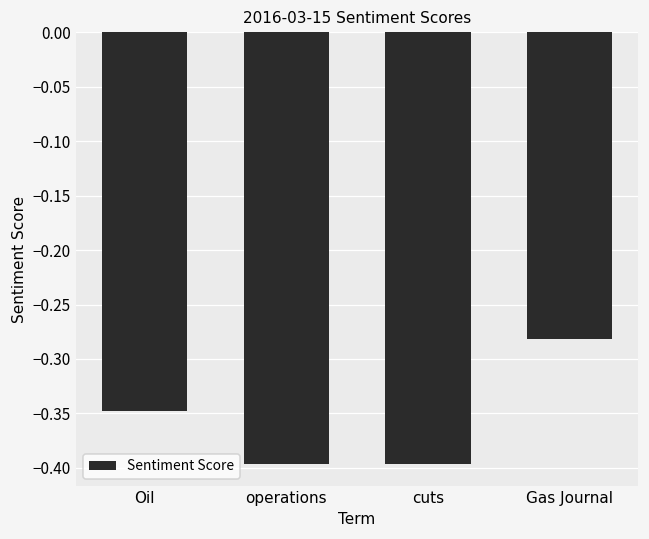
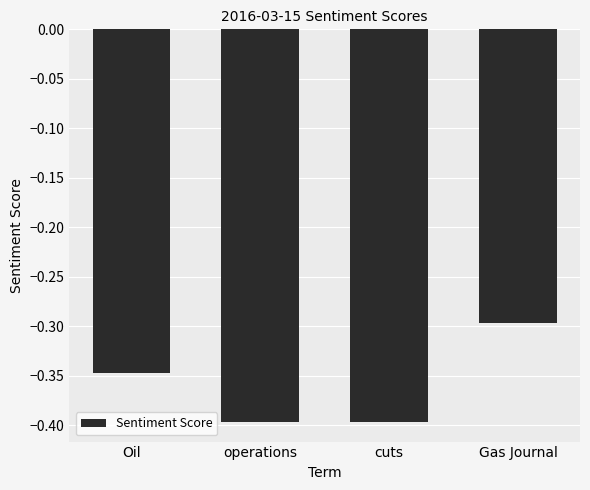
Gas Journal: -0.28 -> -0.30
